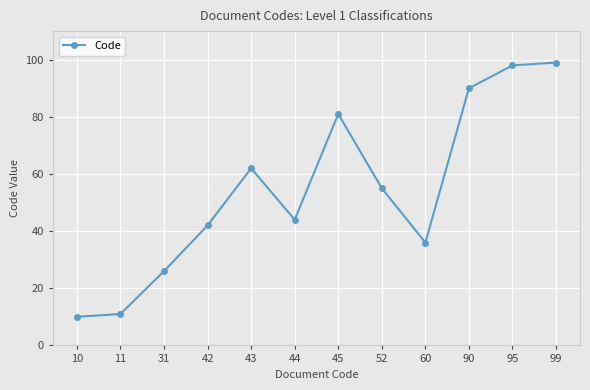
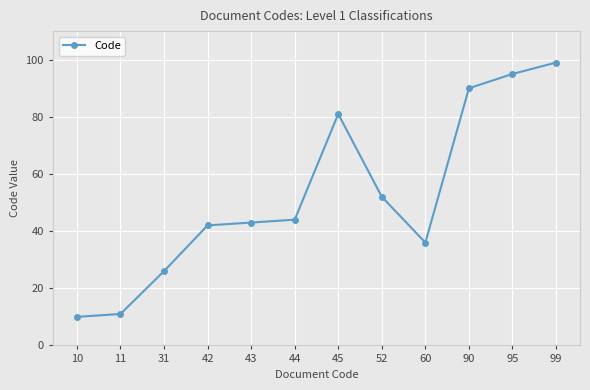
43: 62 -> 43
52: 55 -> 52
95: 98 -> 95
